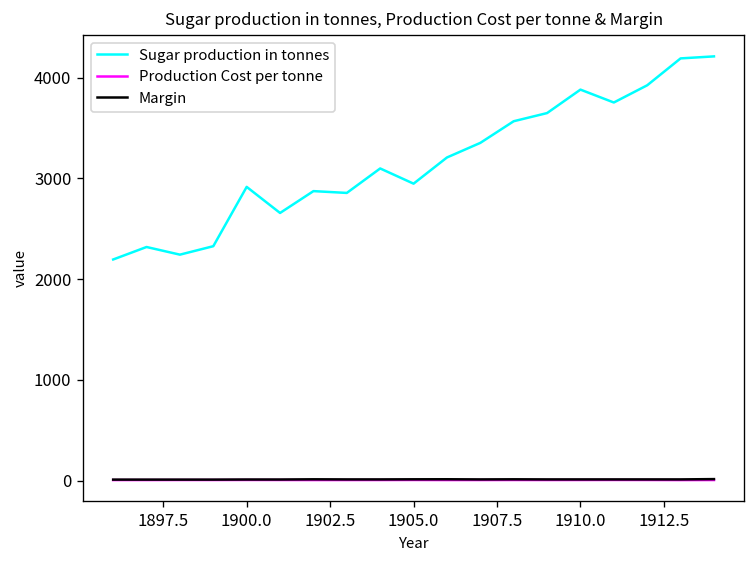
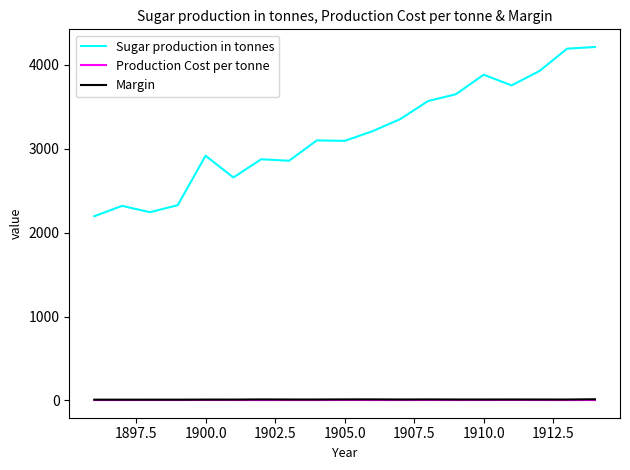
Sugar production in tonnes, 1905.0: 2900 -> 3100
